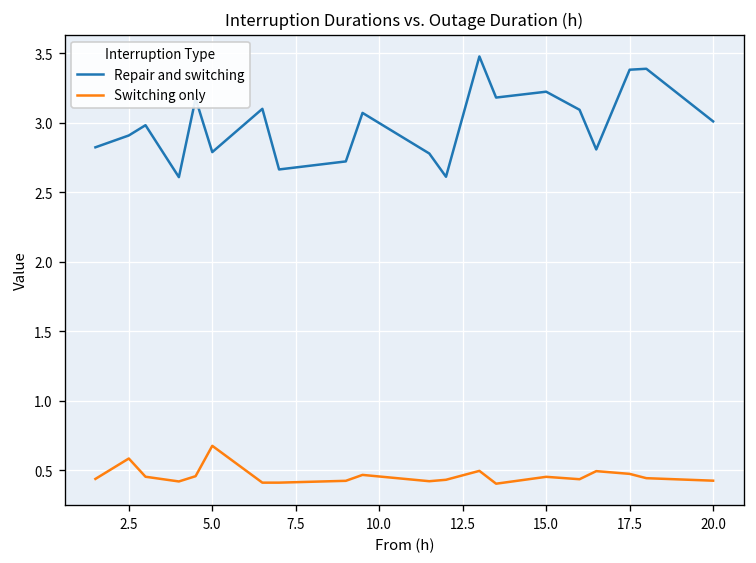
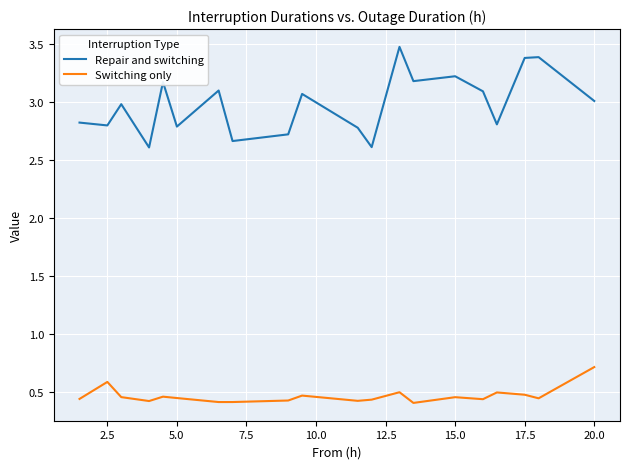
Repair and switching, 2.5: 2.91 -> 2.80
Switching only, 5.0: 0.67 -> 0.44
Switching only, 20.0: 0.42 -> 0.71
